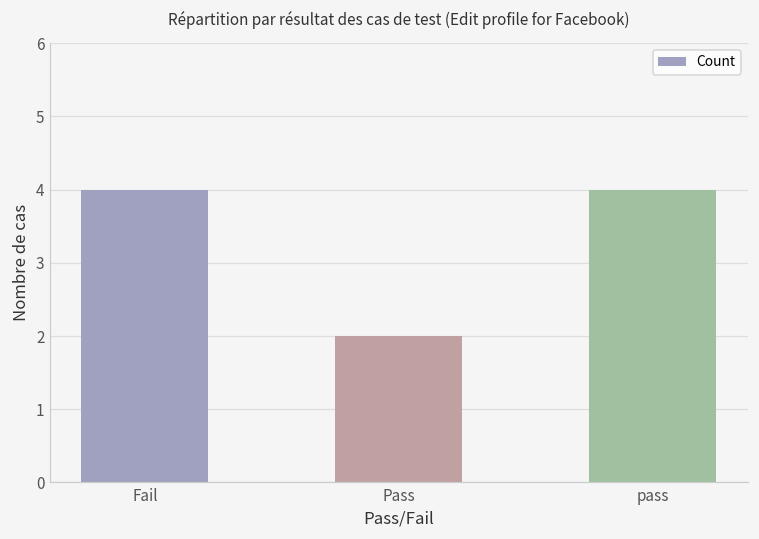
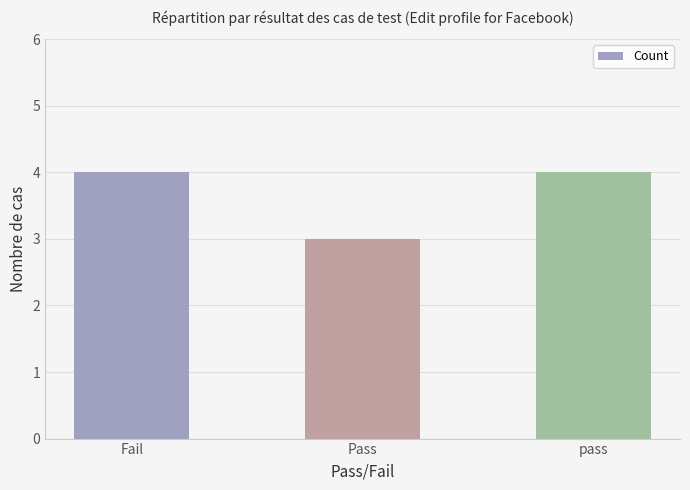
Pass: 2 -> 3
